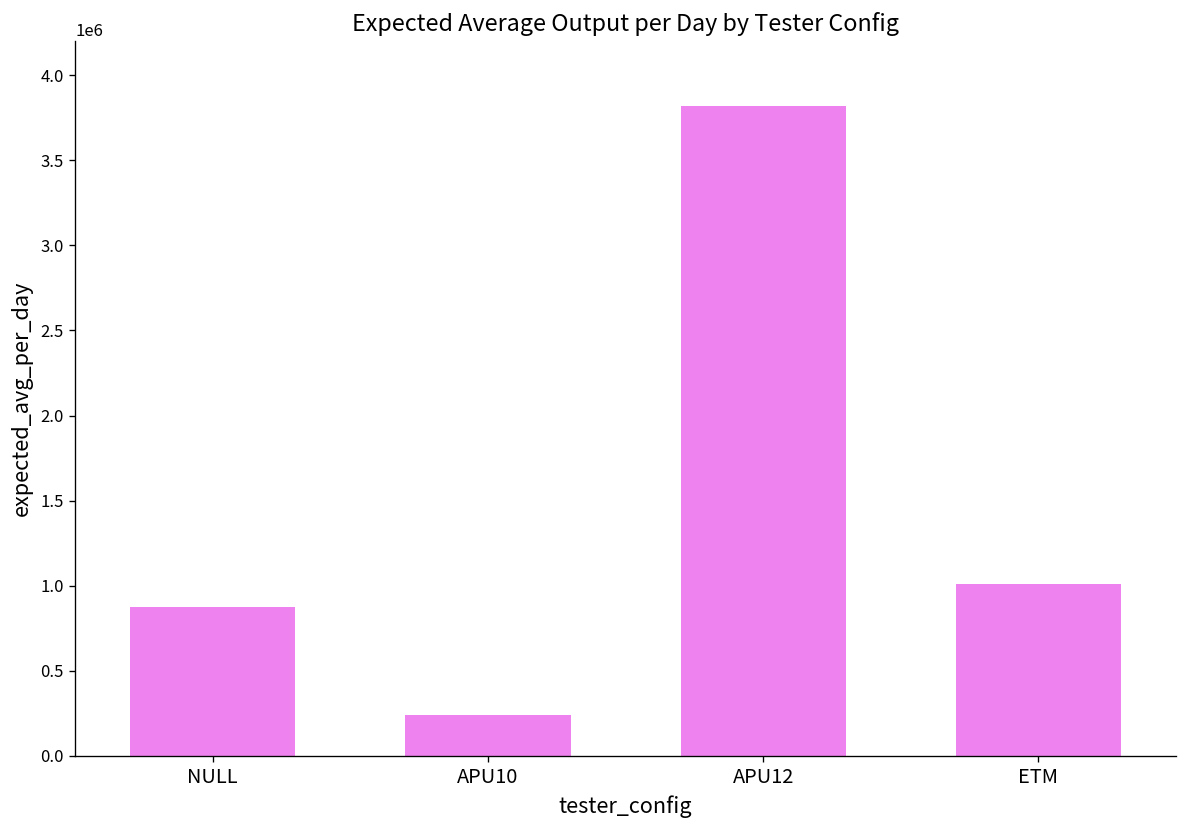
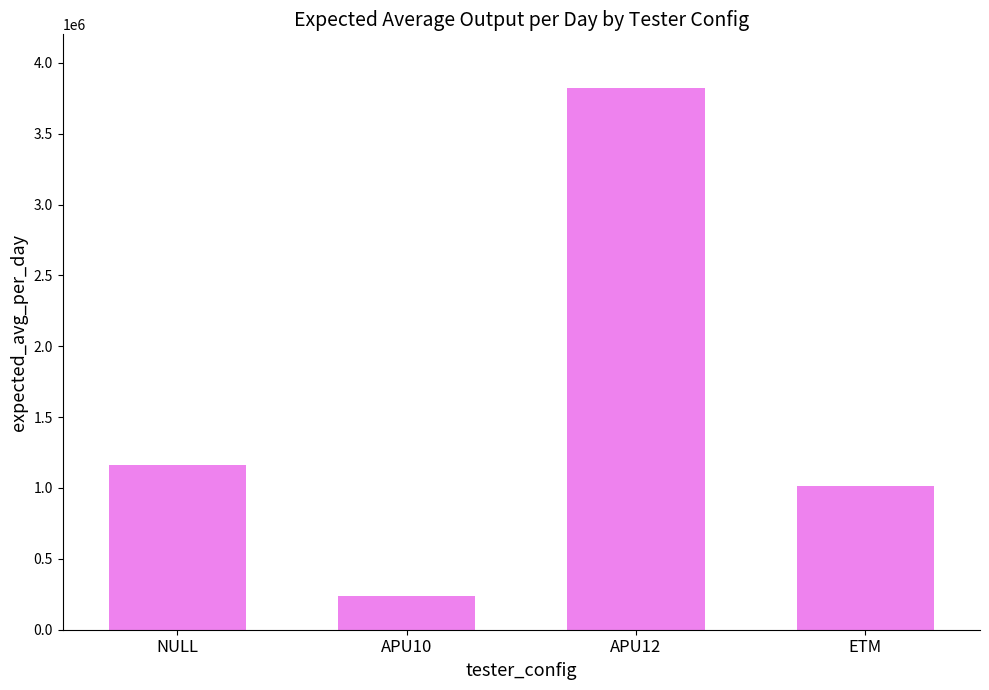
NULL: 880000 -> 1160000
